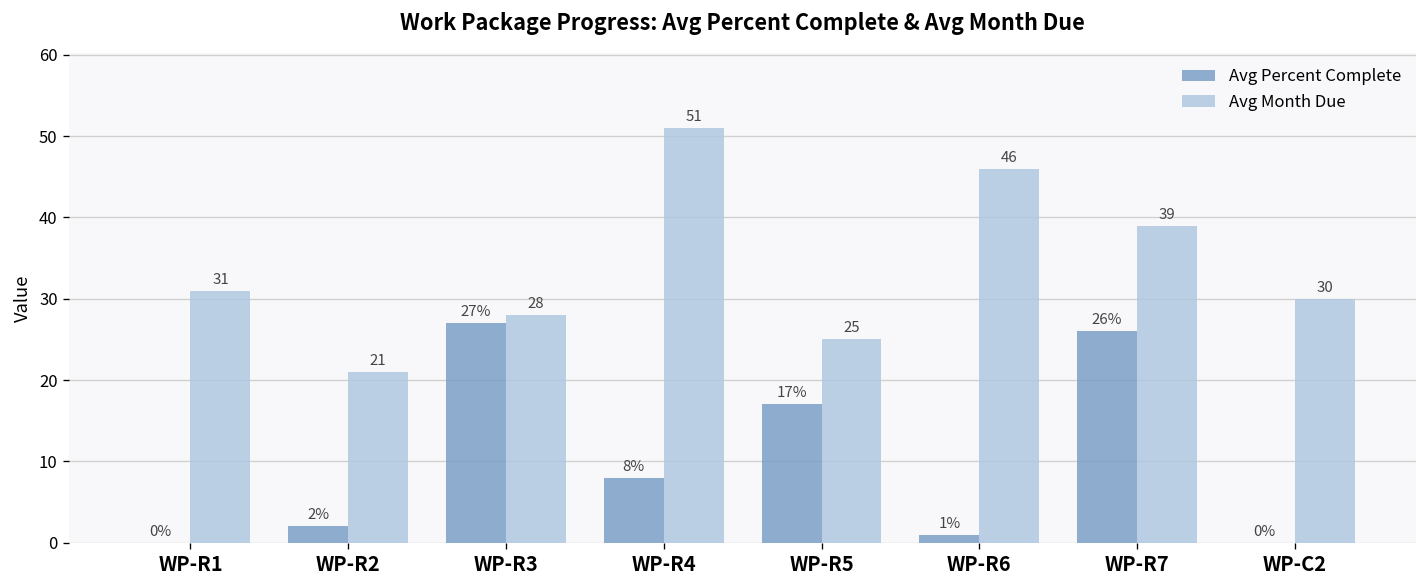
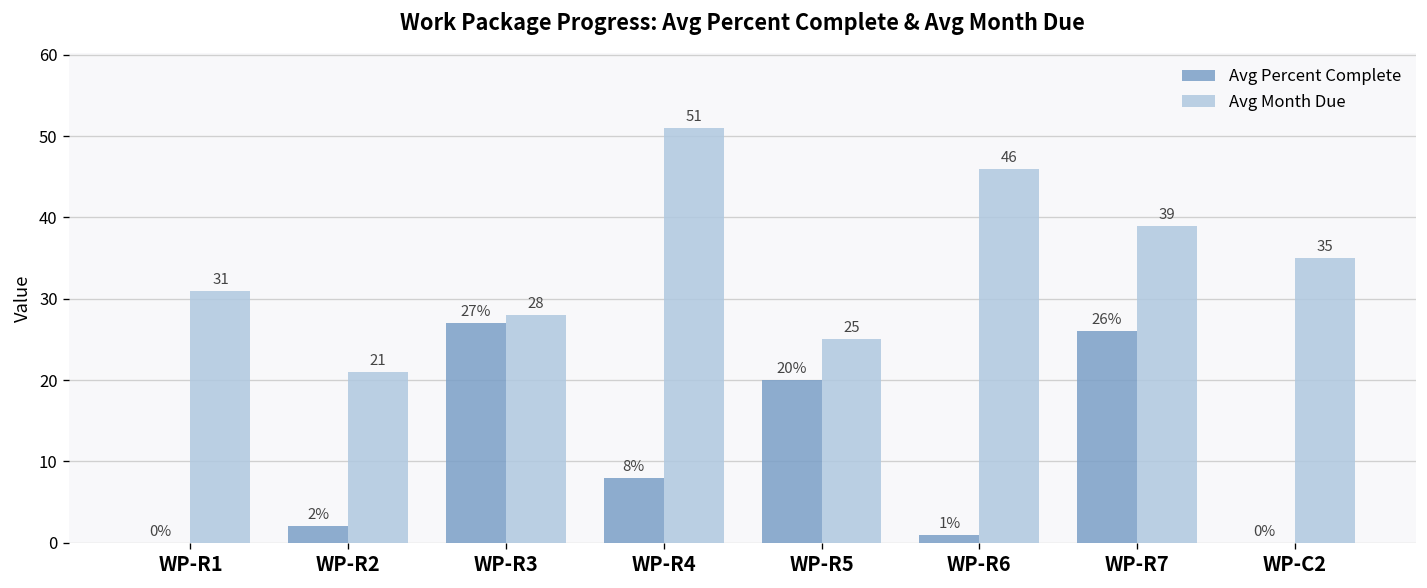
Avg Percent Complete, WP-R5: 17% -> 20%
Avg Month Due, WP-C2: 30 -> 35
